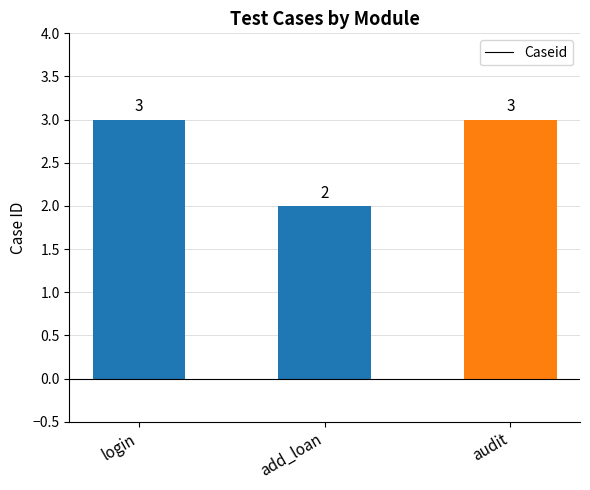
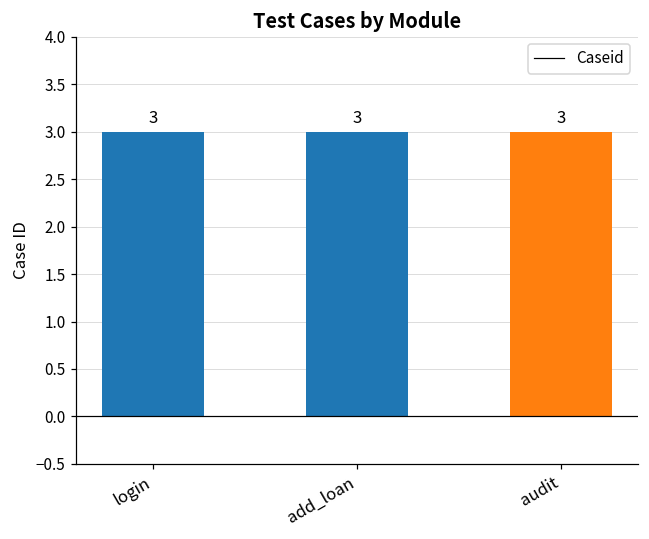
add_loan: 2 -> 3
